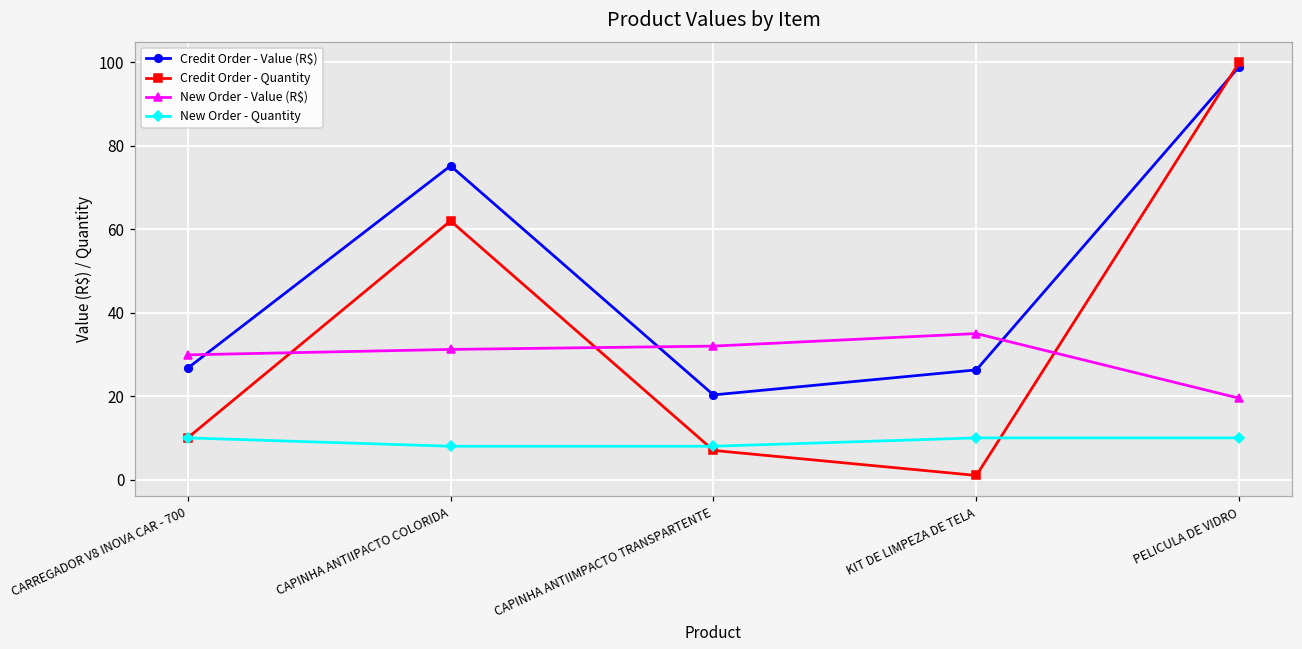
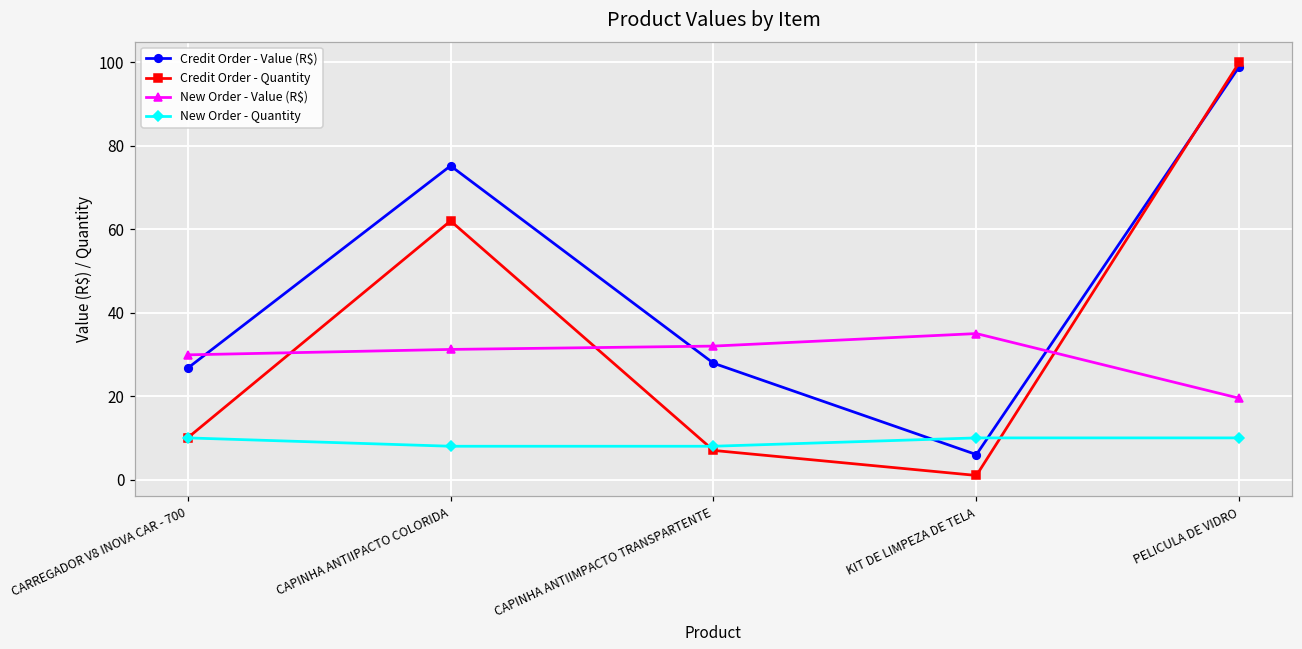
Credit Order - Value (R$), CAPINHA ANTIIMPACTO TRANSPARTENTE: 20 -> 28
Credit Order - Value (R$), KIT DE LIMPEZA DE TELA: 26 -> 6
